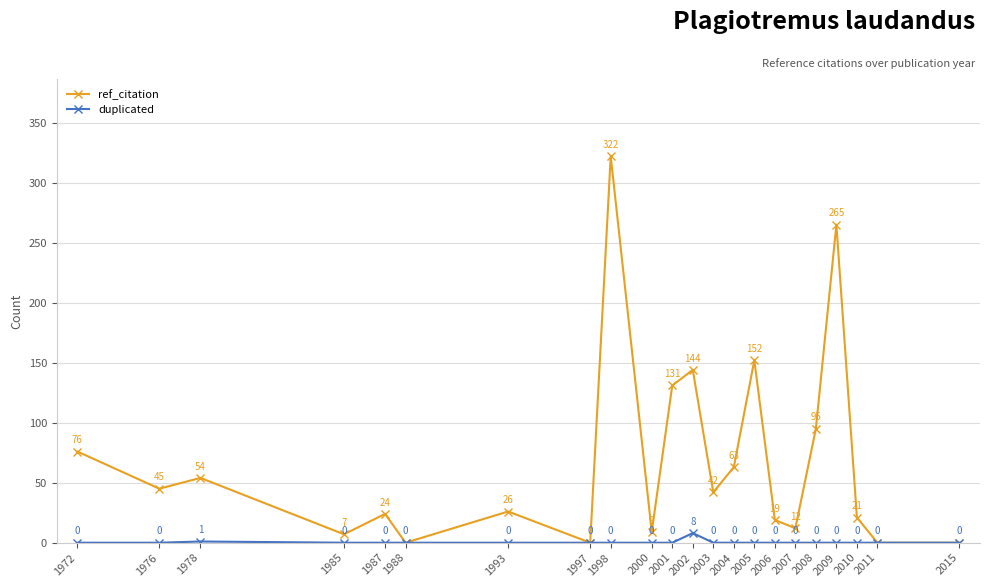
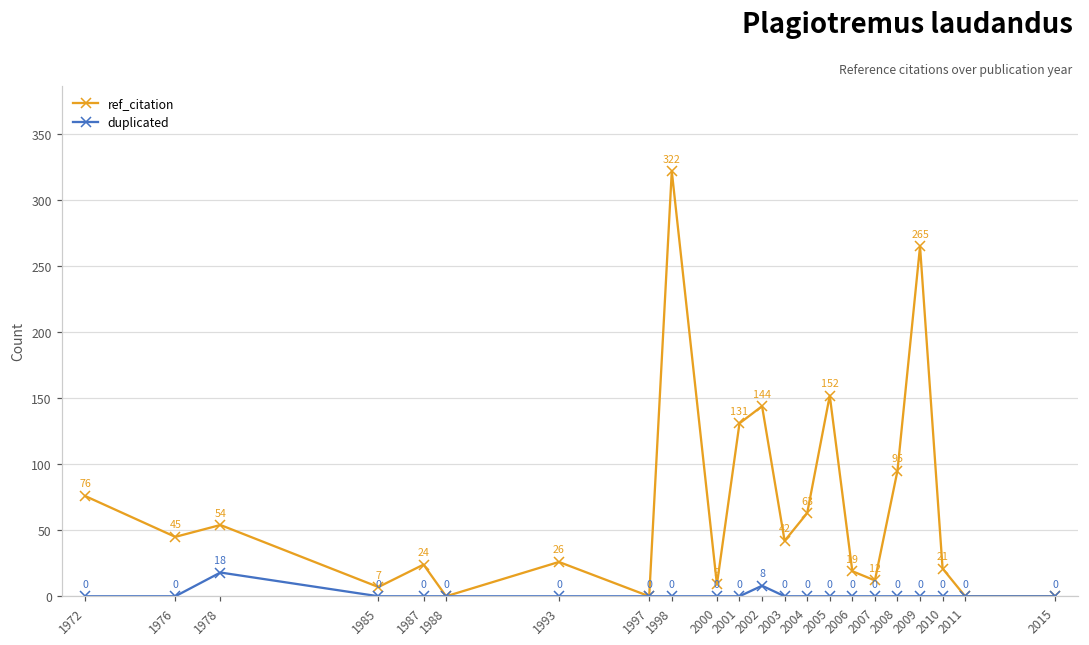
duplicated, 1978: 1 -> 18
